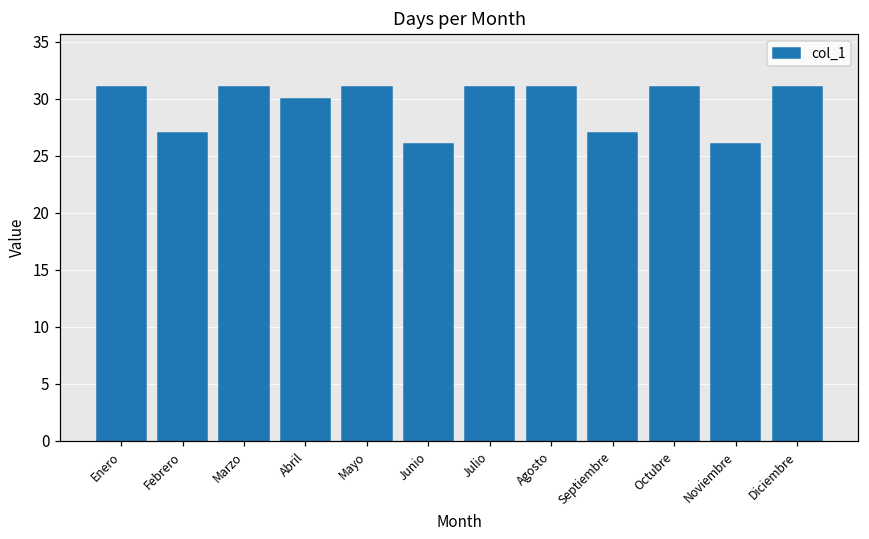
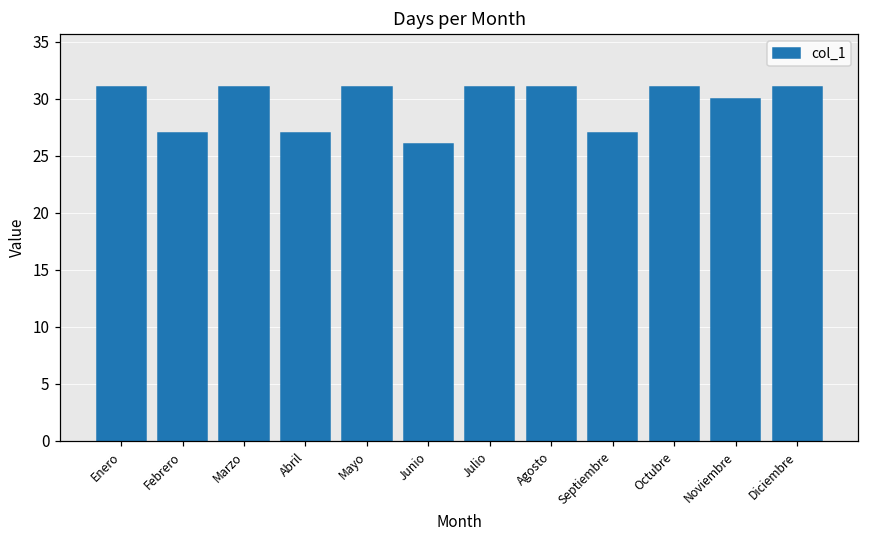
Abril: 30 -> 27
Noviembre: 26 -> 30
